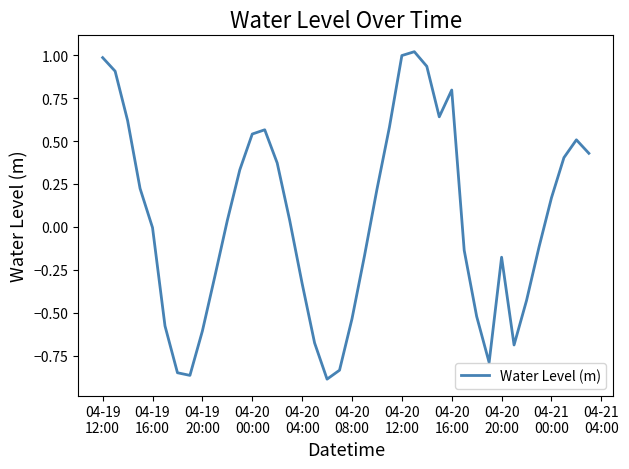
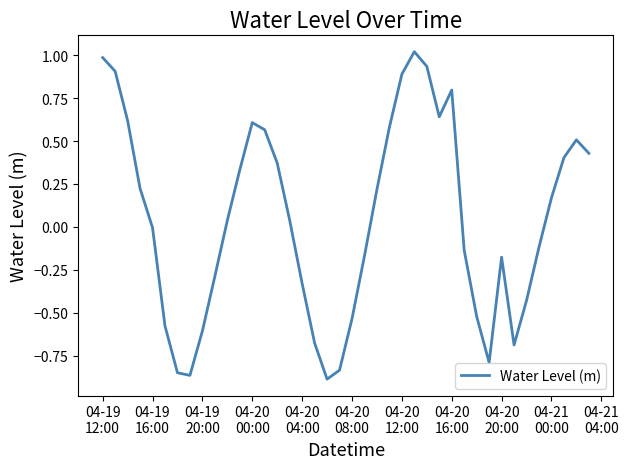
04-20 00:00: 0.54 -> 0.61
04-20 12:00: 1.00 -> 0.89
